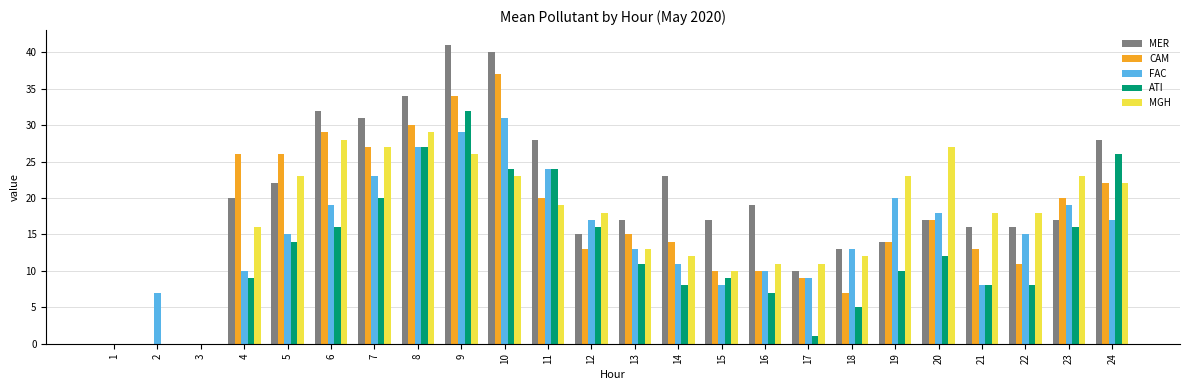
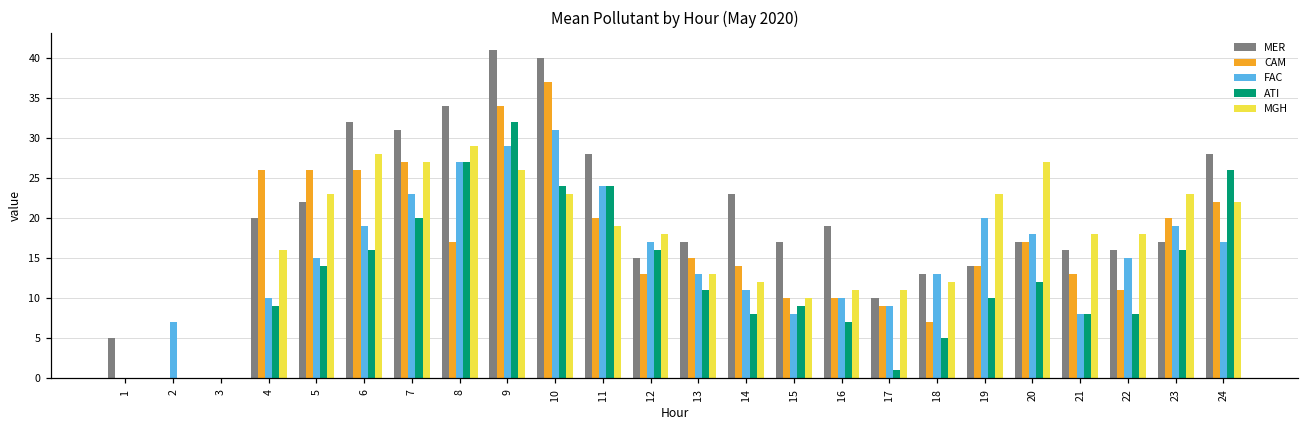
MER, 1: 0 -> 5
CAM, 6: 29 -> 26
CAM, 8: 30 -> 17
